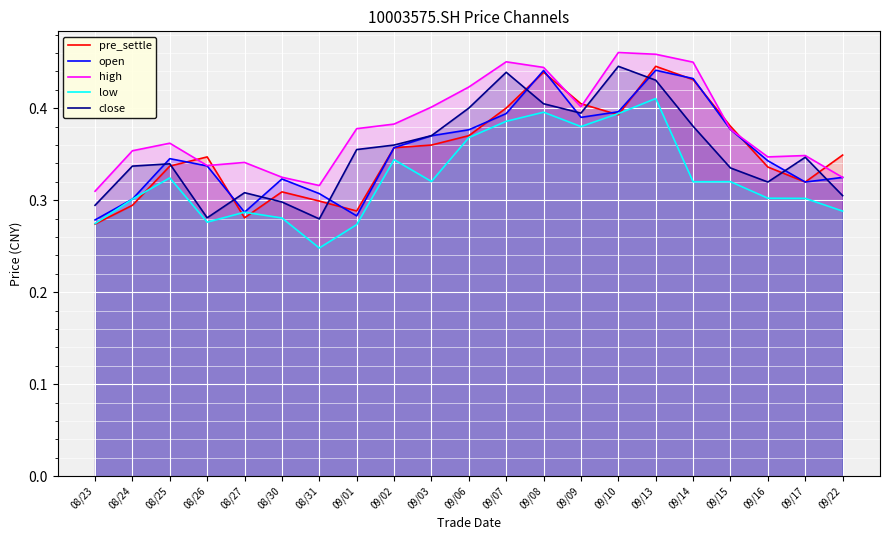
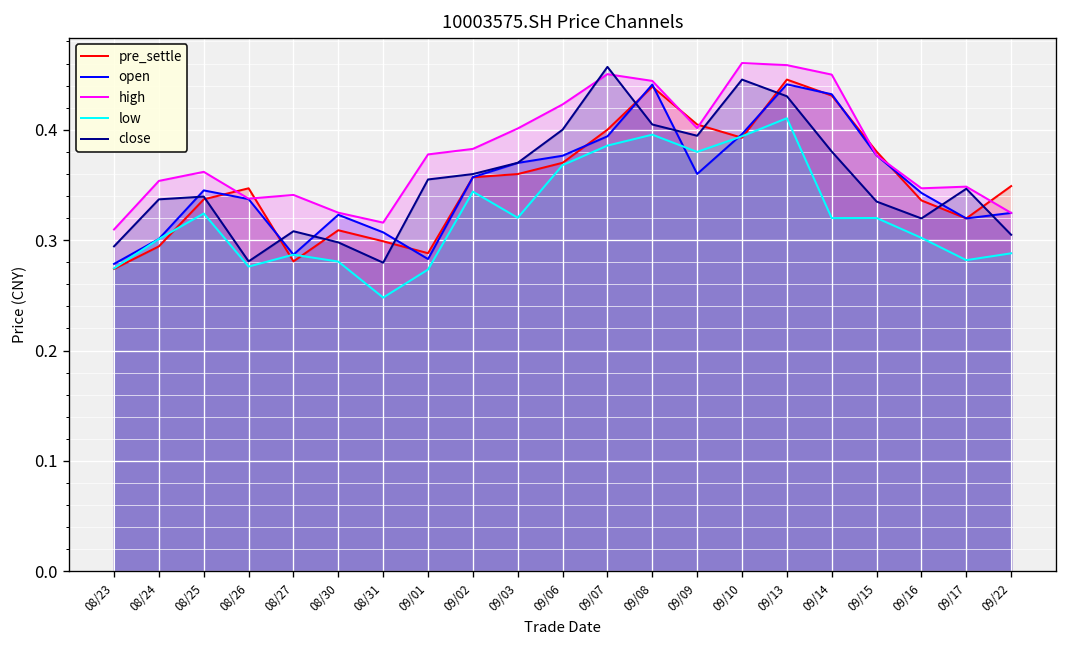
close, 09/07: 0.44 -> 0.46
open, 09/09: 0.39 -> 0.36
low, 09/17: 0.30 -> 0.28
